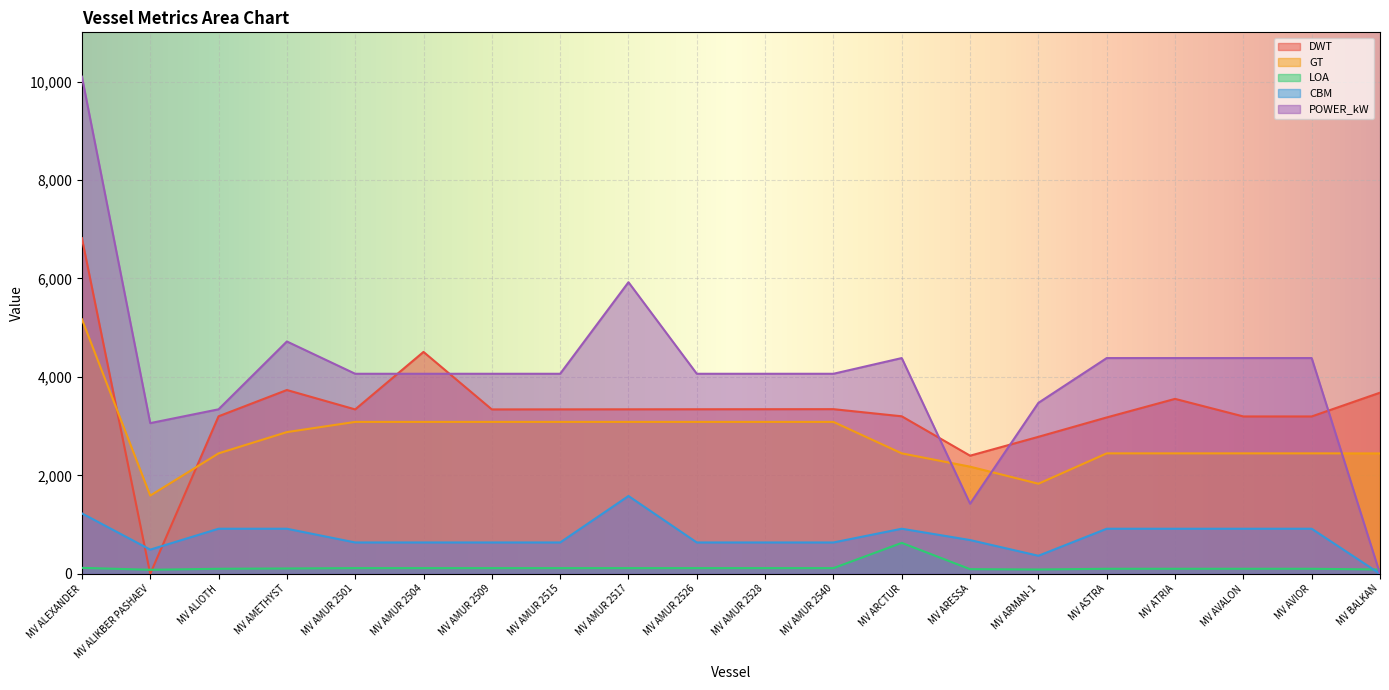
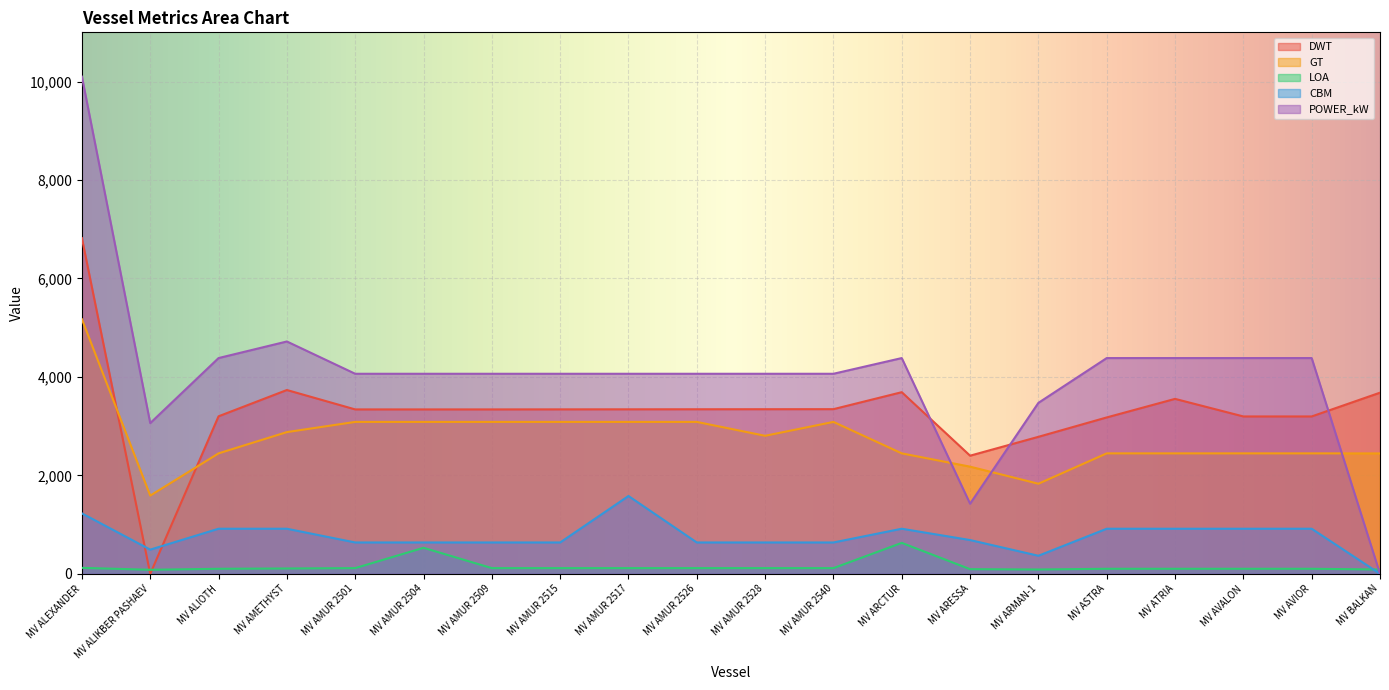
POWER_kW, MV ALIOTH: 3,300 -> 4,400
DWT, MV AMUR 2504: 4,500 -> 3,300
LOA, MV AMUR 2504: 100 -> 500
POWER_kW, MV AMUR 2517: 5,900 -> 4,100
GT, MV AMUR 2528: 3,100 -> 2,800
DWT, MV ARCTUR: 3,200 -> 3,700
